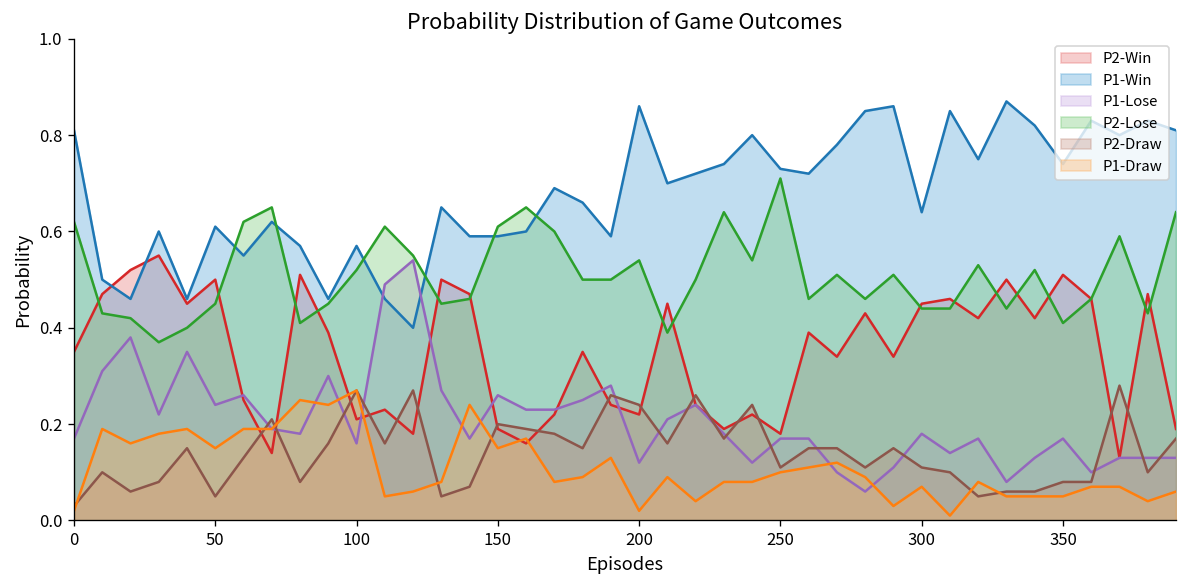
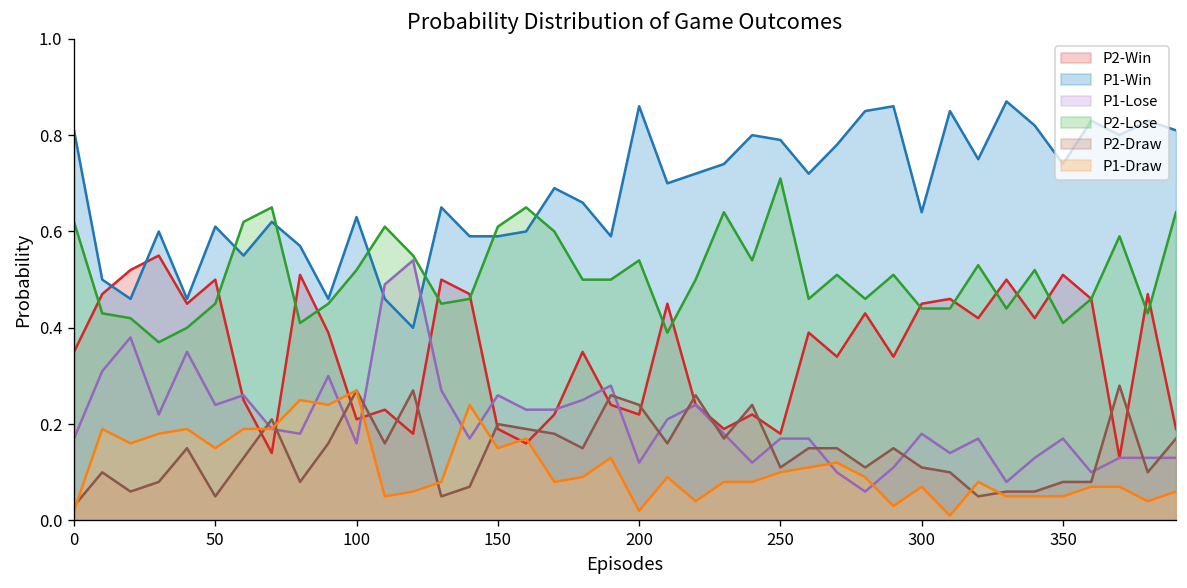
P1-Win, 100: 0.57 -> 0.63
P1-Win, 250: 0.73 -> 0.79
